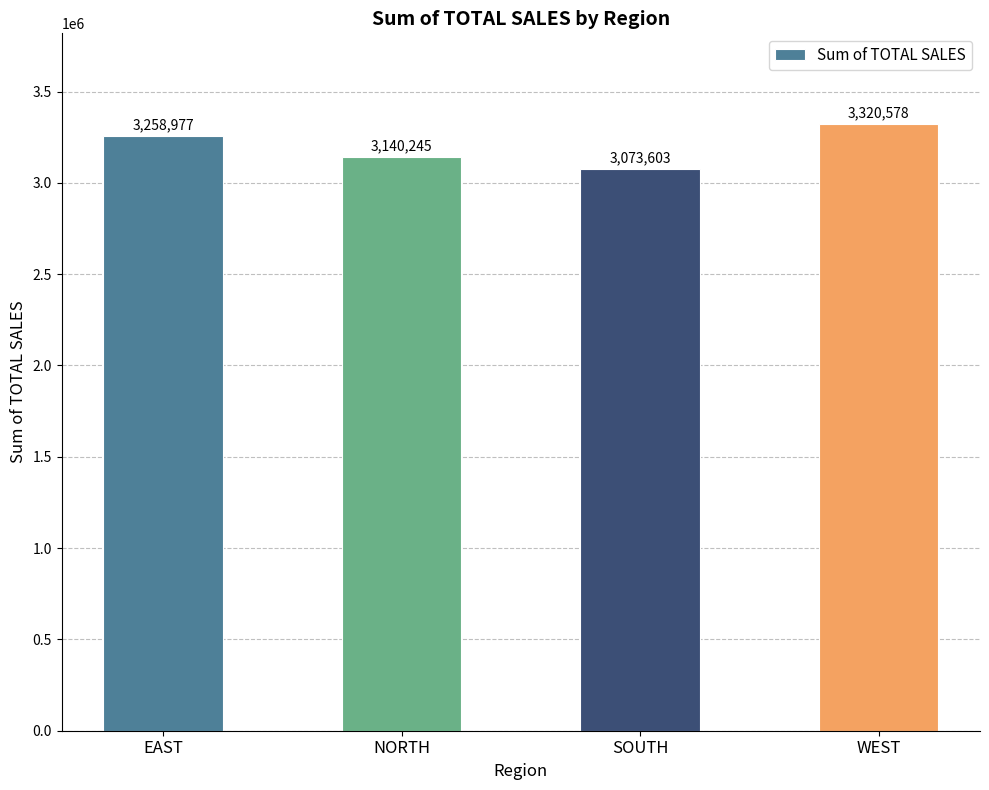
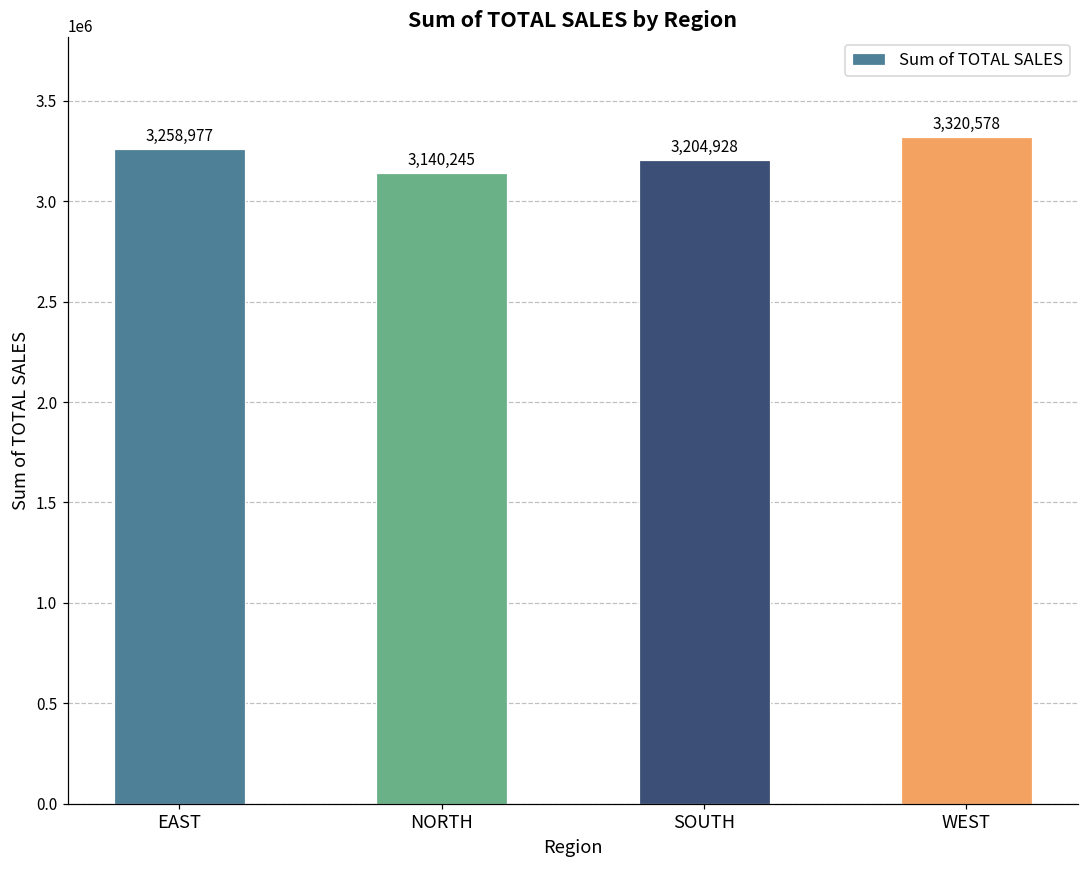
SOUTH: 3,073,603 -> 3,204,928
